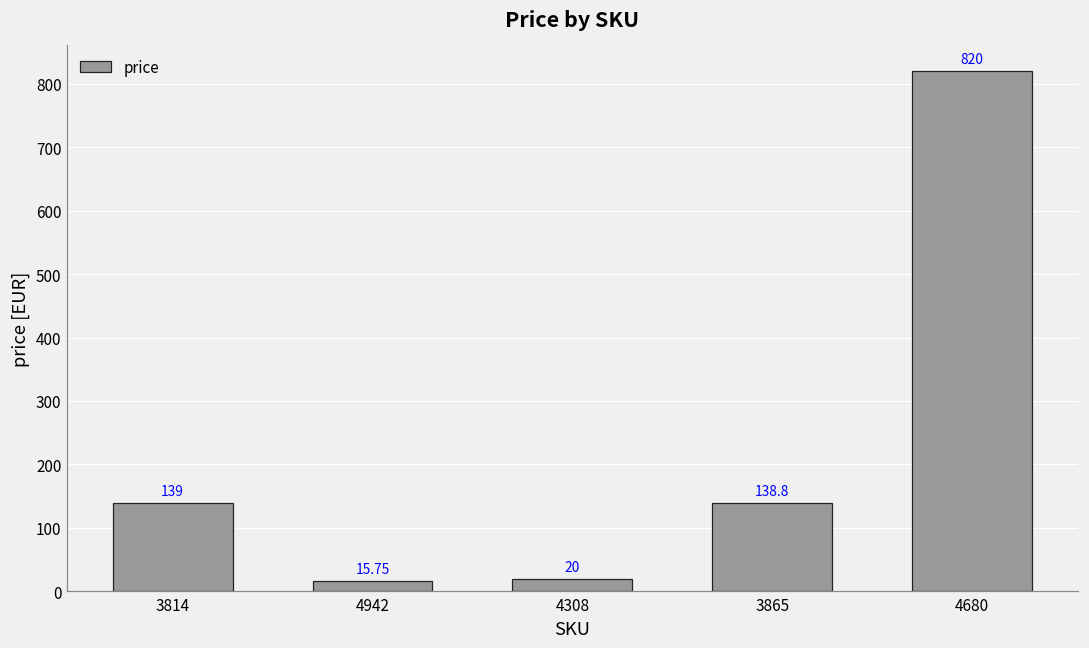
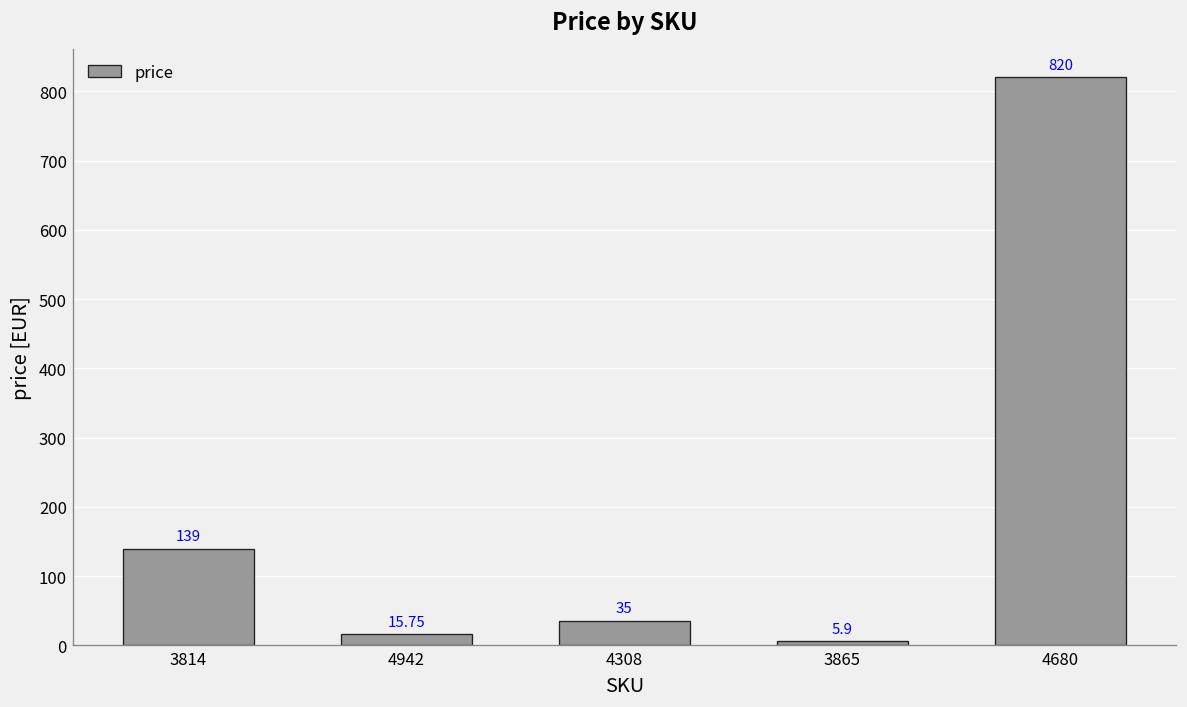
4308: 20 -> 35
3865: 138.8 -> 5.9
